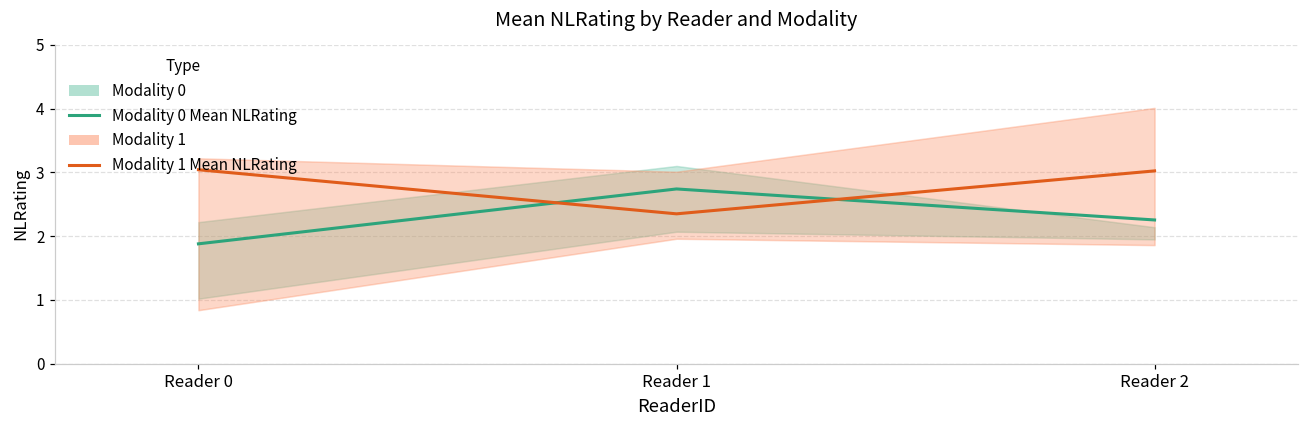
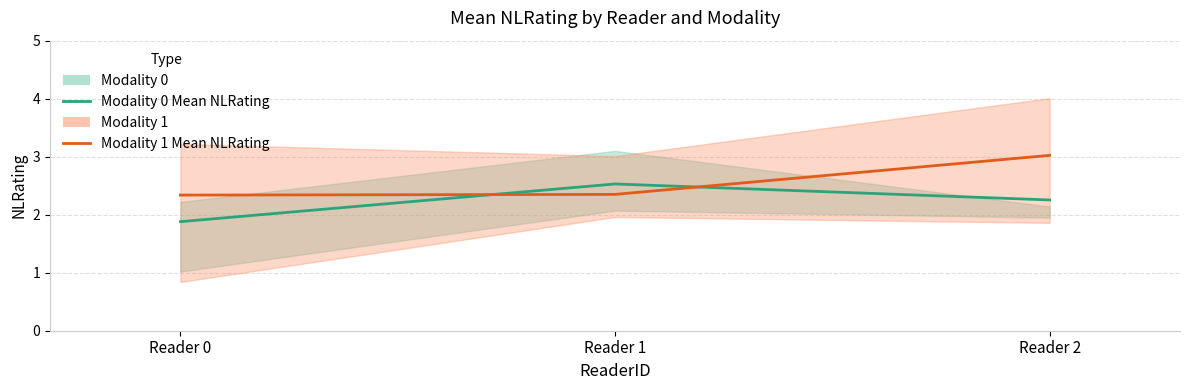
Modality 1 Mean NLRating, Reader 0: 3.0 -> 2.3
Modality 0 Mean NLRating, Reader 1: 2.7 -> 2.5
